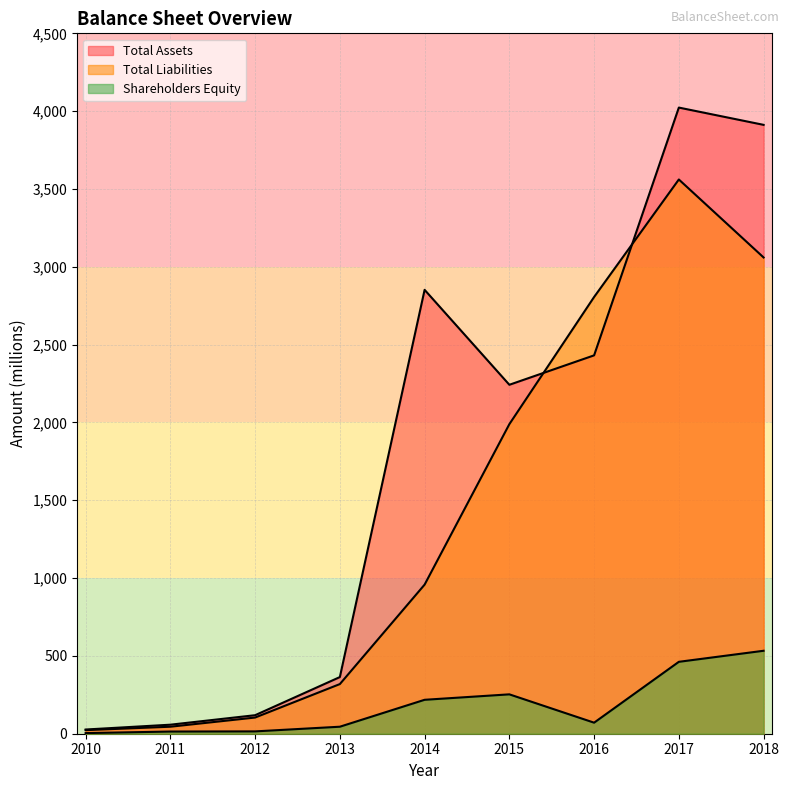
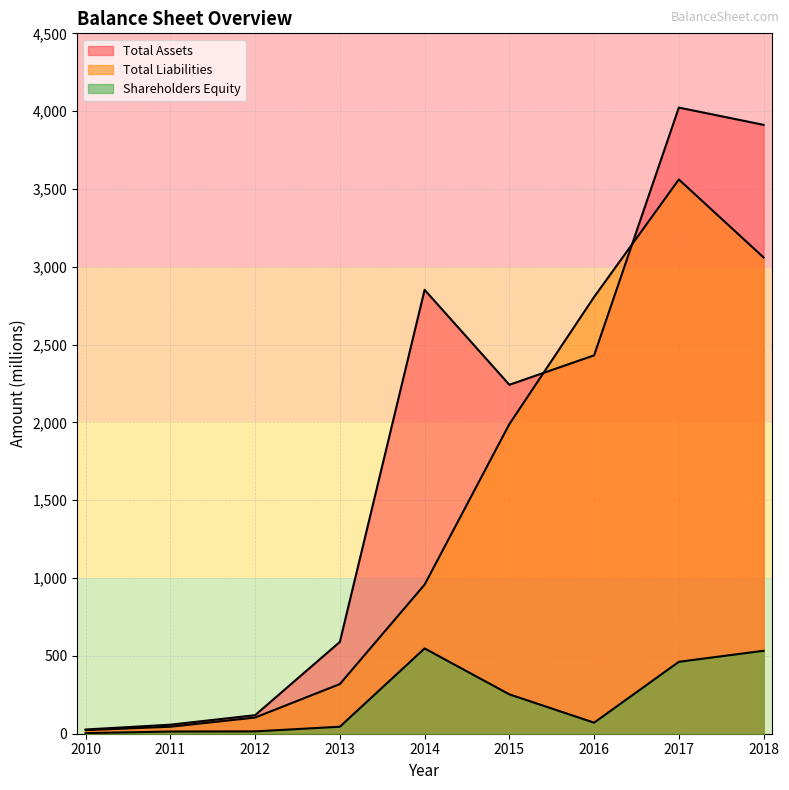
Total Assets, 2013: 360 -> 590
Shareholders Equity, 2014: 220 -> 550
